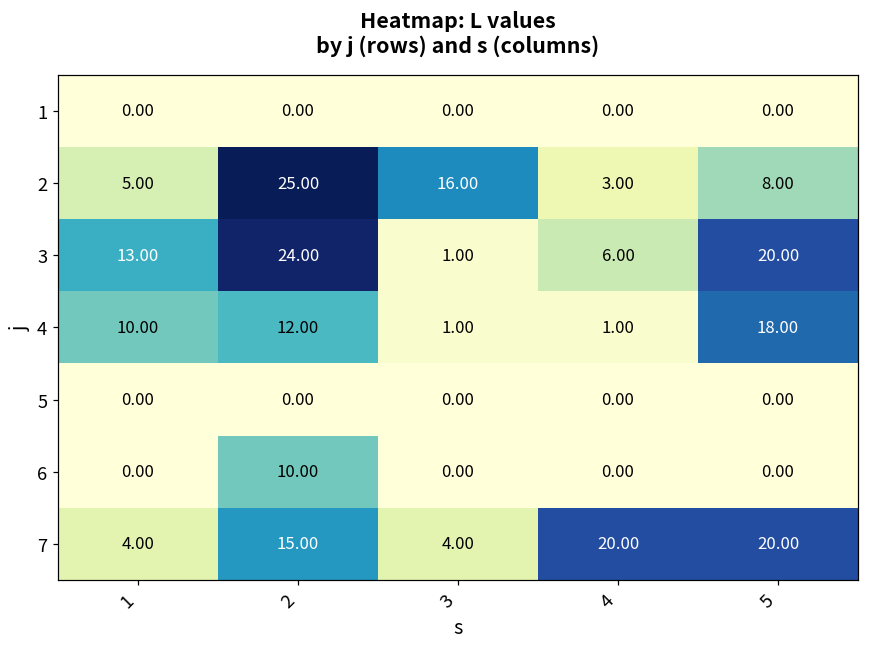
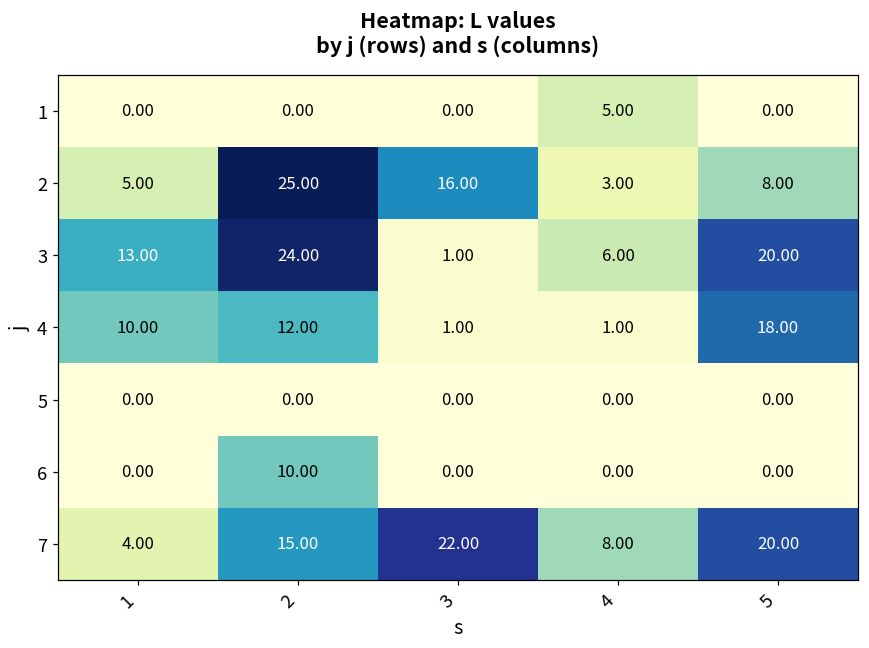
1, 4: 0.00 -> 5.00
7, 3: 4.00 -> 22.00
7, 4: 20.00 -> 8.00
